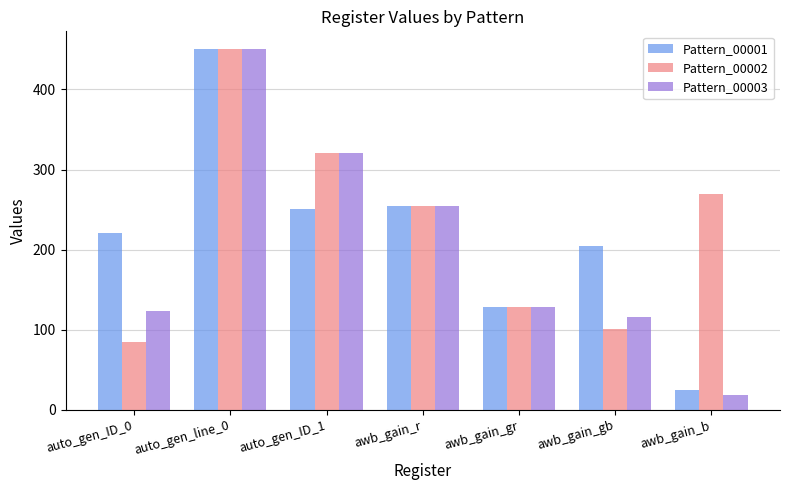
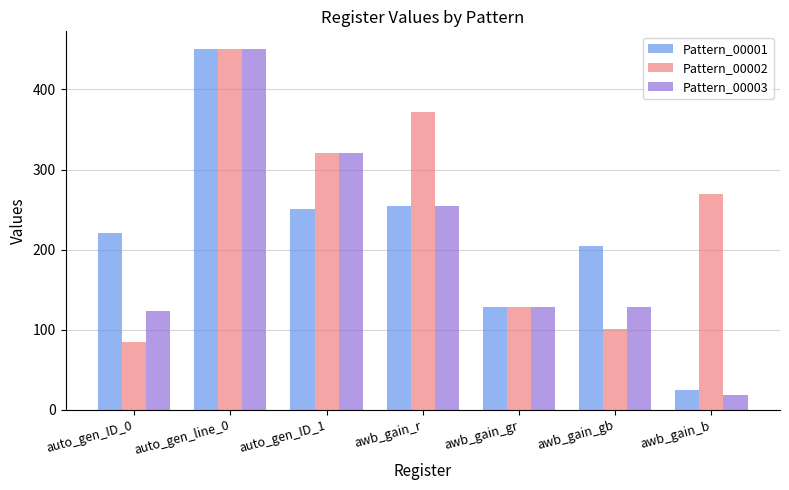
Pattern_00002, awb_gain_r: 260 -> 370
Pattern_00003, awb_gain_gb: 120 -> 130
